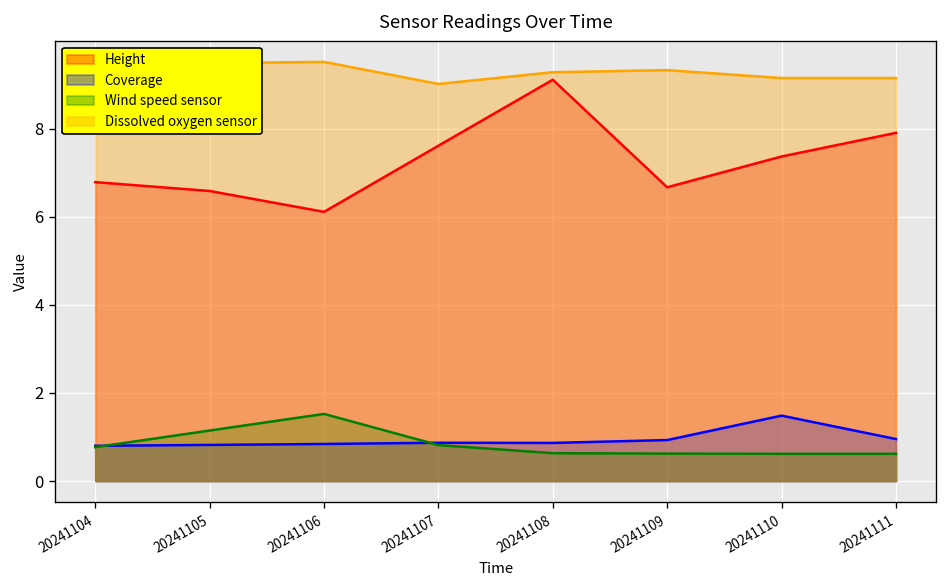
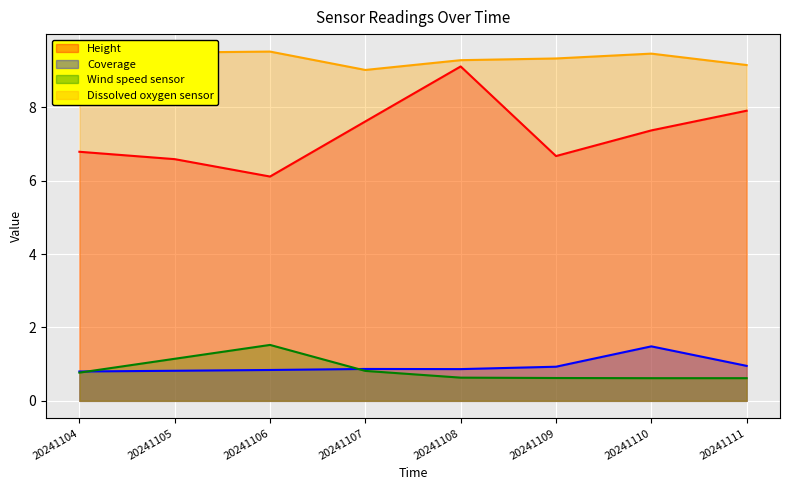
Dissolved oxygen sensor, 20241110: 9.2 -> 9.5
